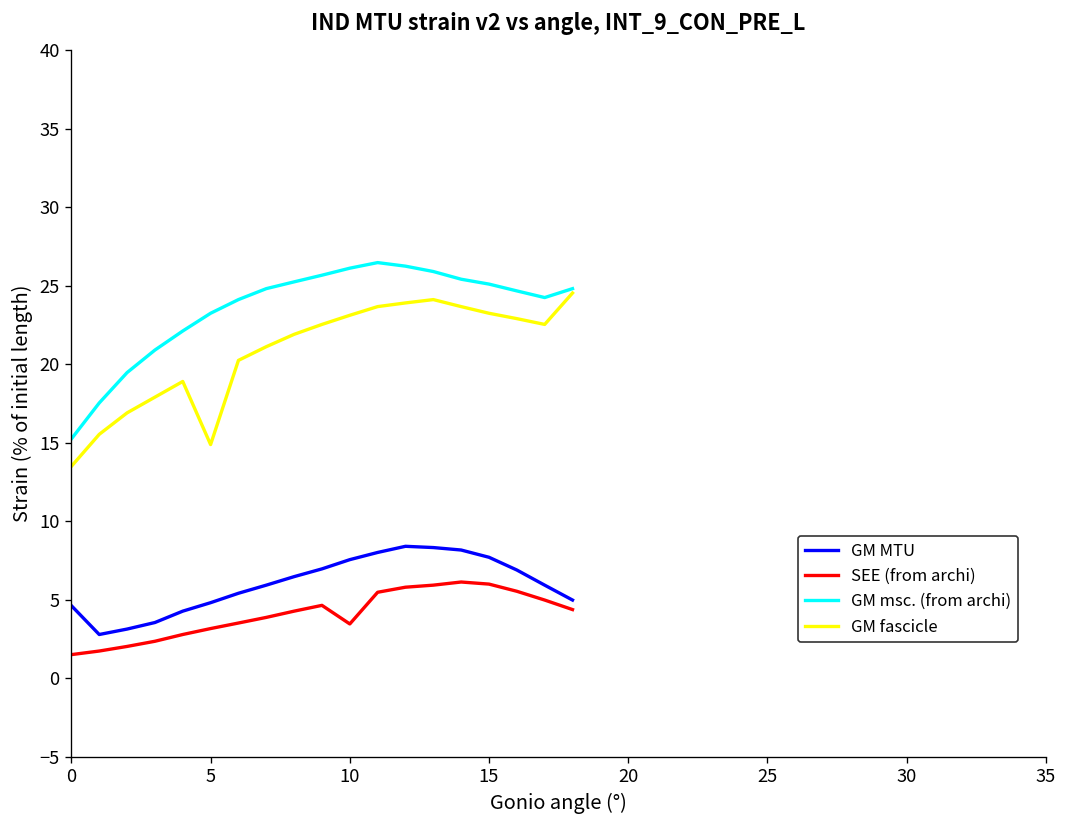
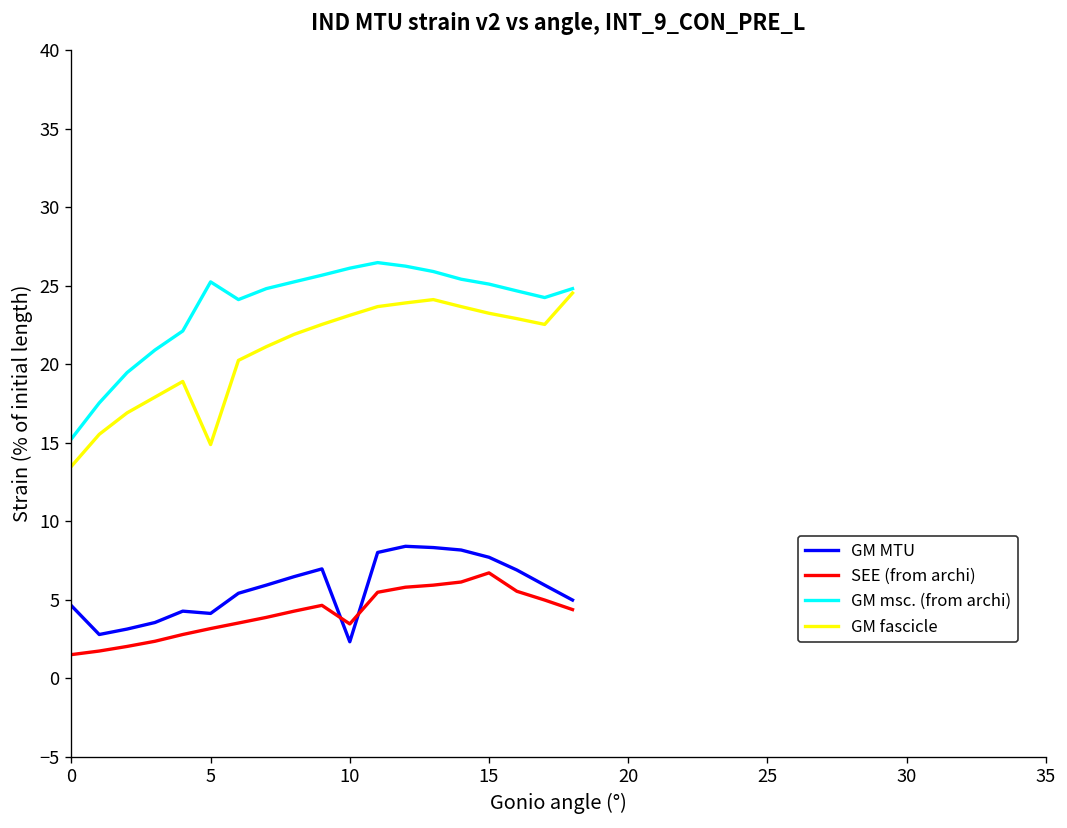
GM MTU, 5: 4.8 -> 4.1
GM msc. (from archi), 5: 23.2 -> 25.2
GM MTU, 10: 7.5 -> 2.3
SEE (from archi), 15: 6.0 -> 6.7
